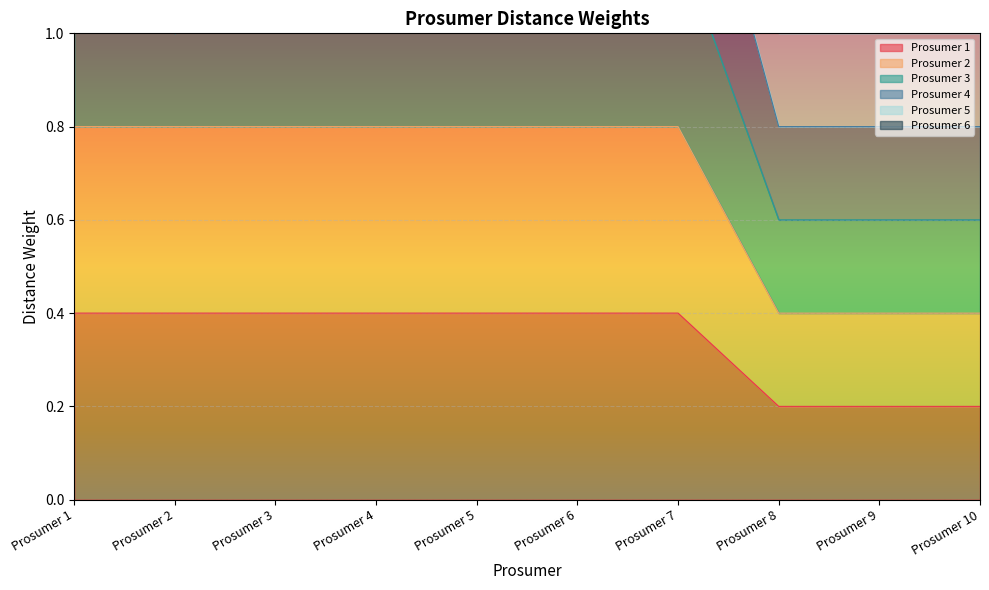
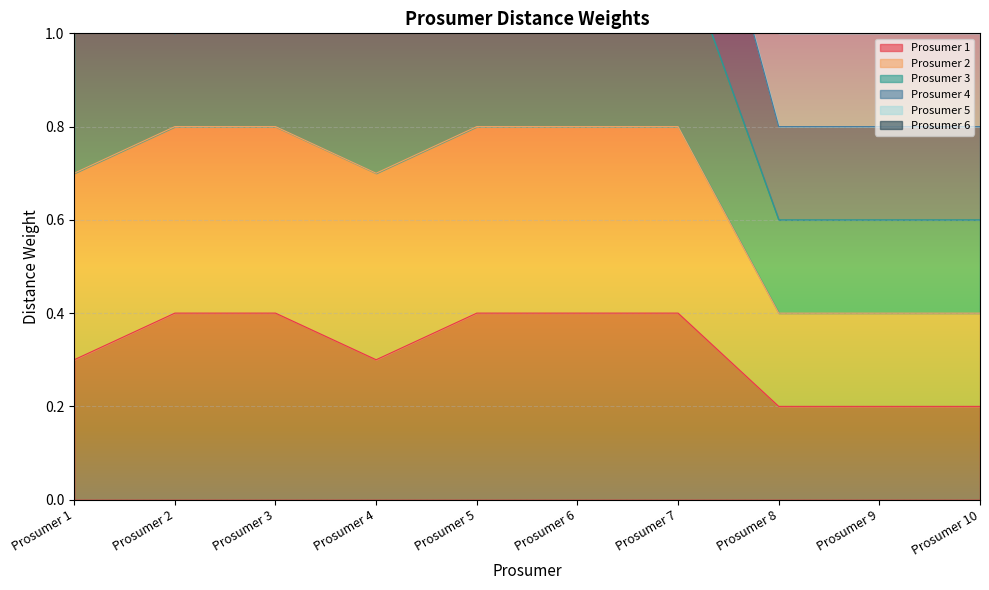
Prosumer 1, Prosumer 1: 0.4 -> 0.3
Prosumer 1, Prosumer 4: 0.4 -> 0.3
